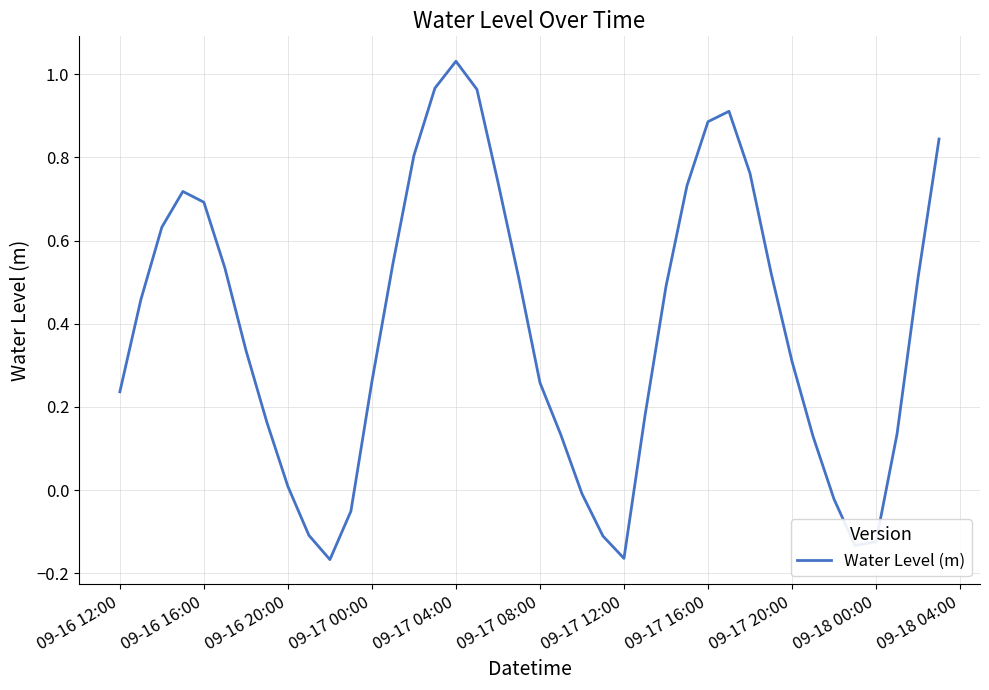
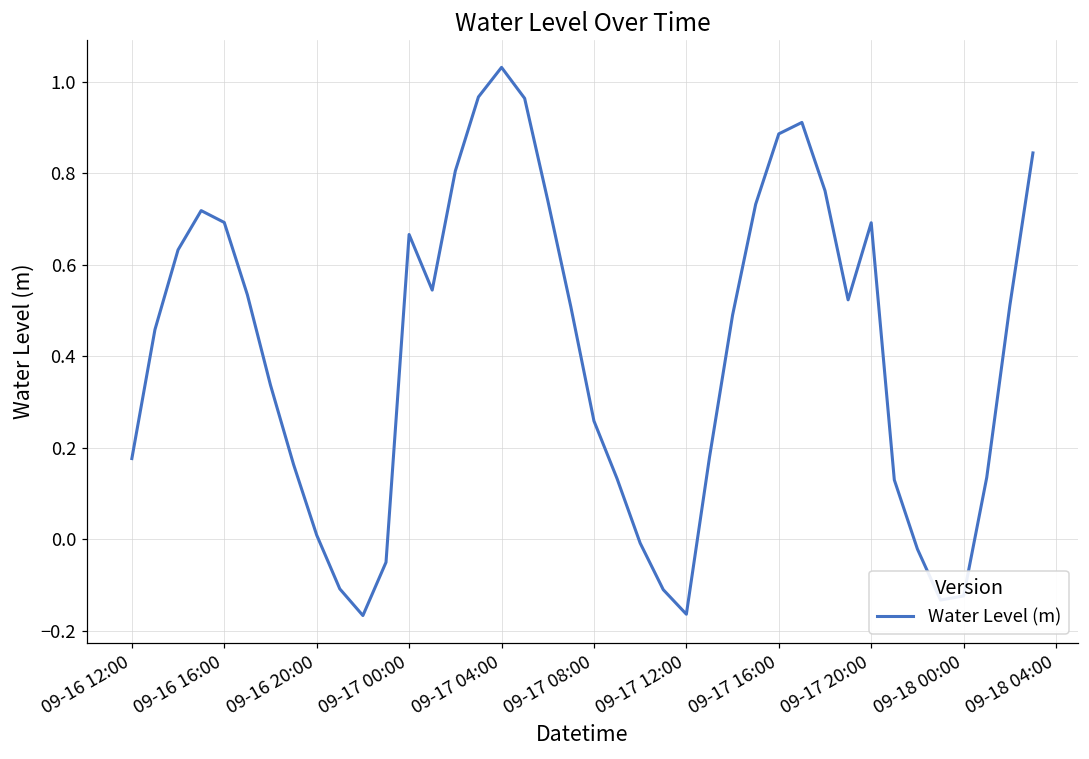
09-16 12:00: 0.24 -> 0.18
09-17 00:00: 0.26 -> 0.67
09-17 20:00: 0.31 -> 0.69
